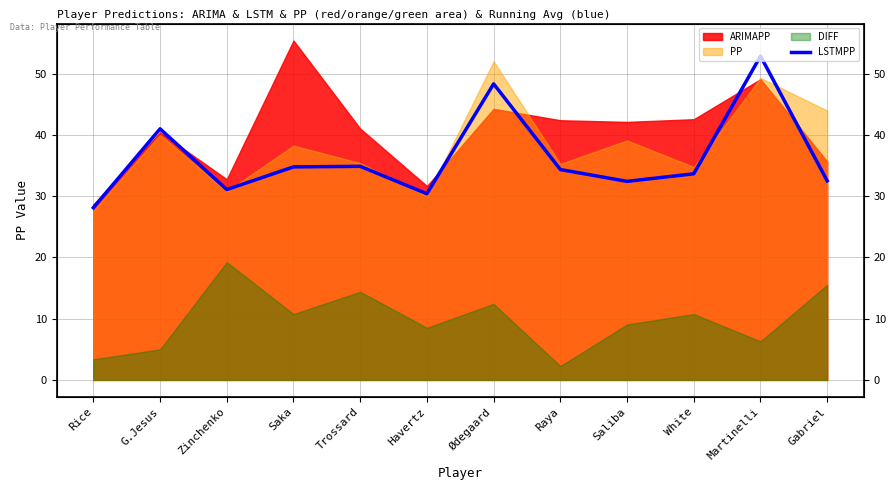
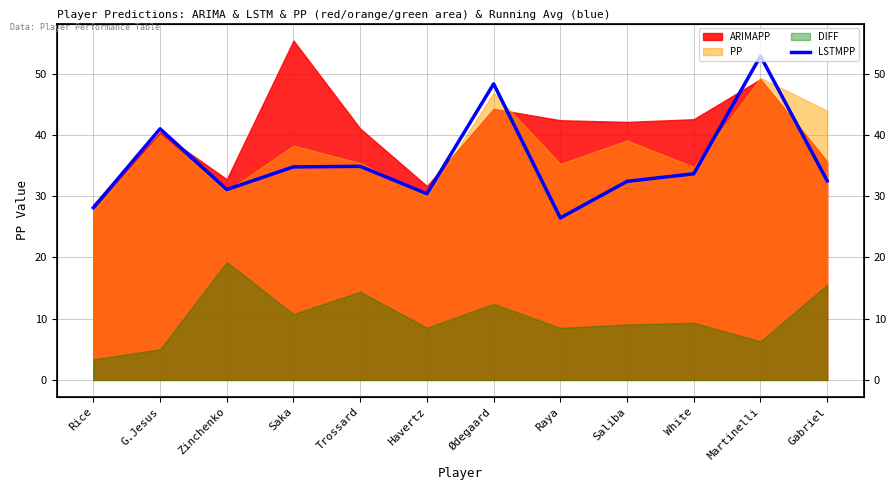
PP, Ødegaard: 52 -> 47
LSTMPP, Raya: 34 -> 26
DIFF, Raya: 2 -> 8
DIFF, White: 11 -> 9
